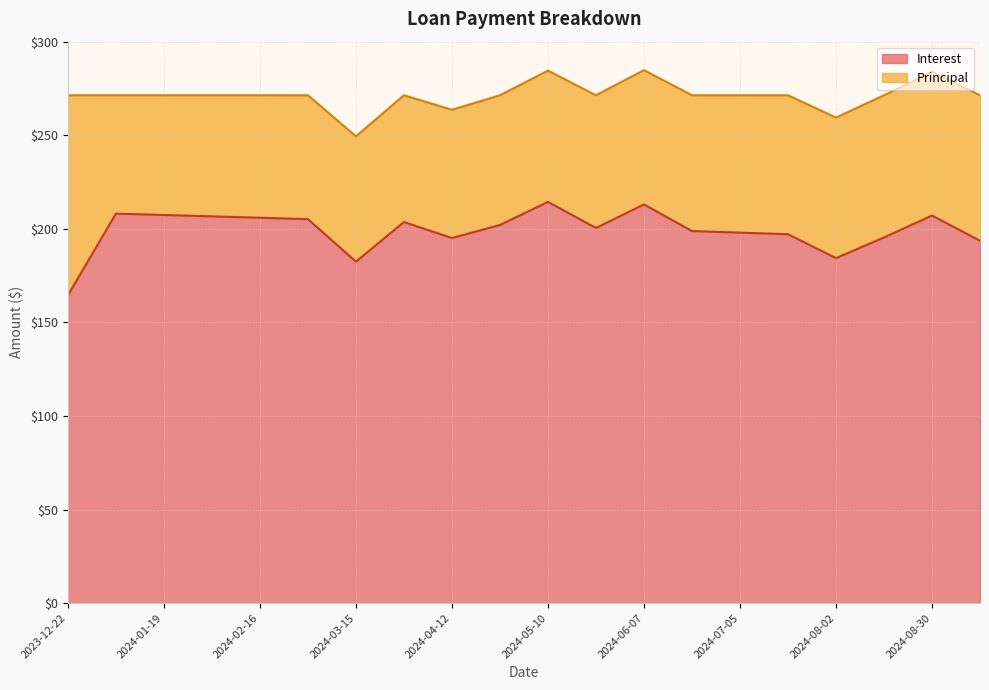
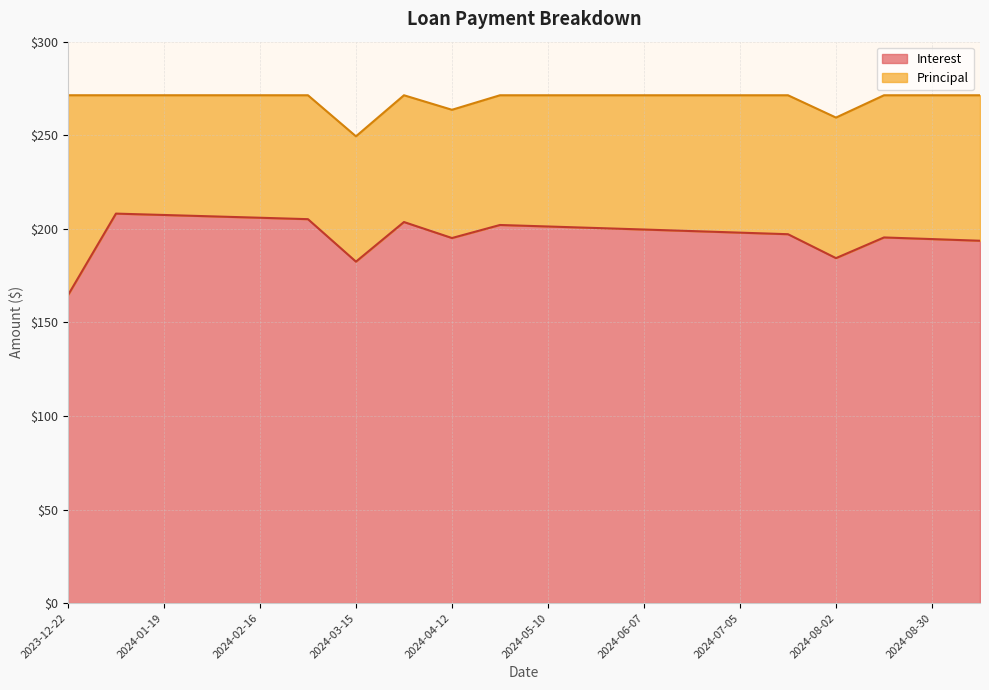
Interest, 2024-05-10: $214 -> $201
Interest, 2024-06-07: $213 -> $200
Interest, 2024-08-30: $207 -> $195
